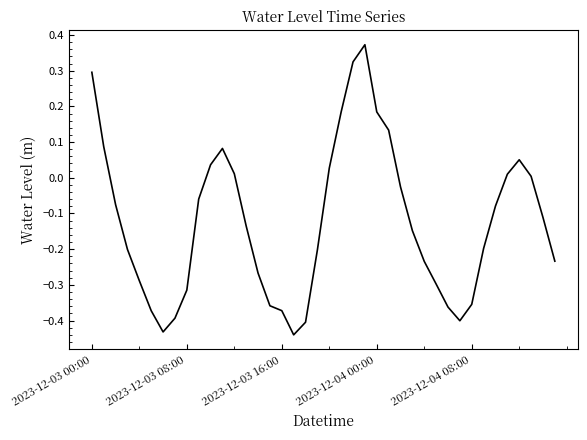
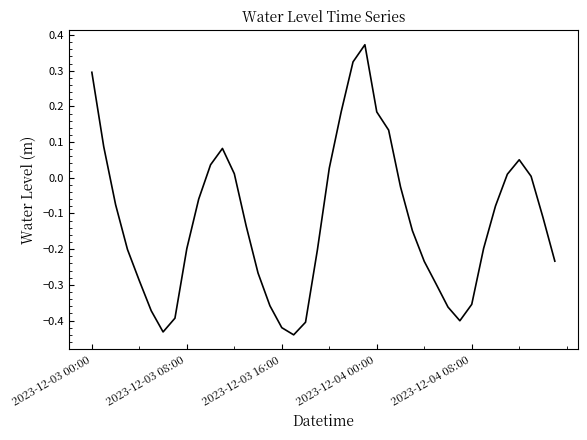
2023-12-03 08:00: -0.31 -> -0.20
2023-12-03 16:00: -0.37 -> -0.42
